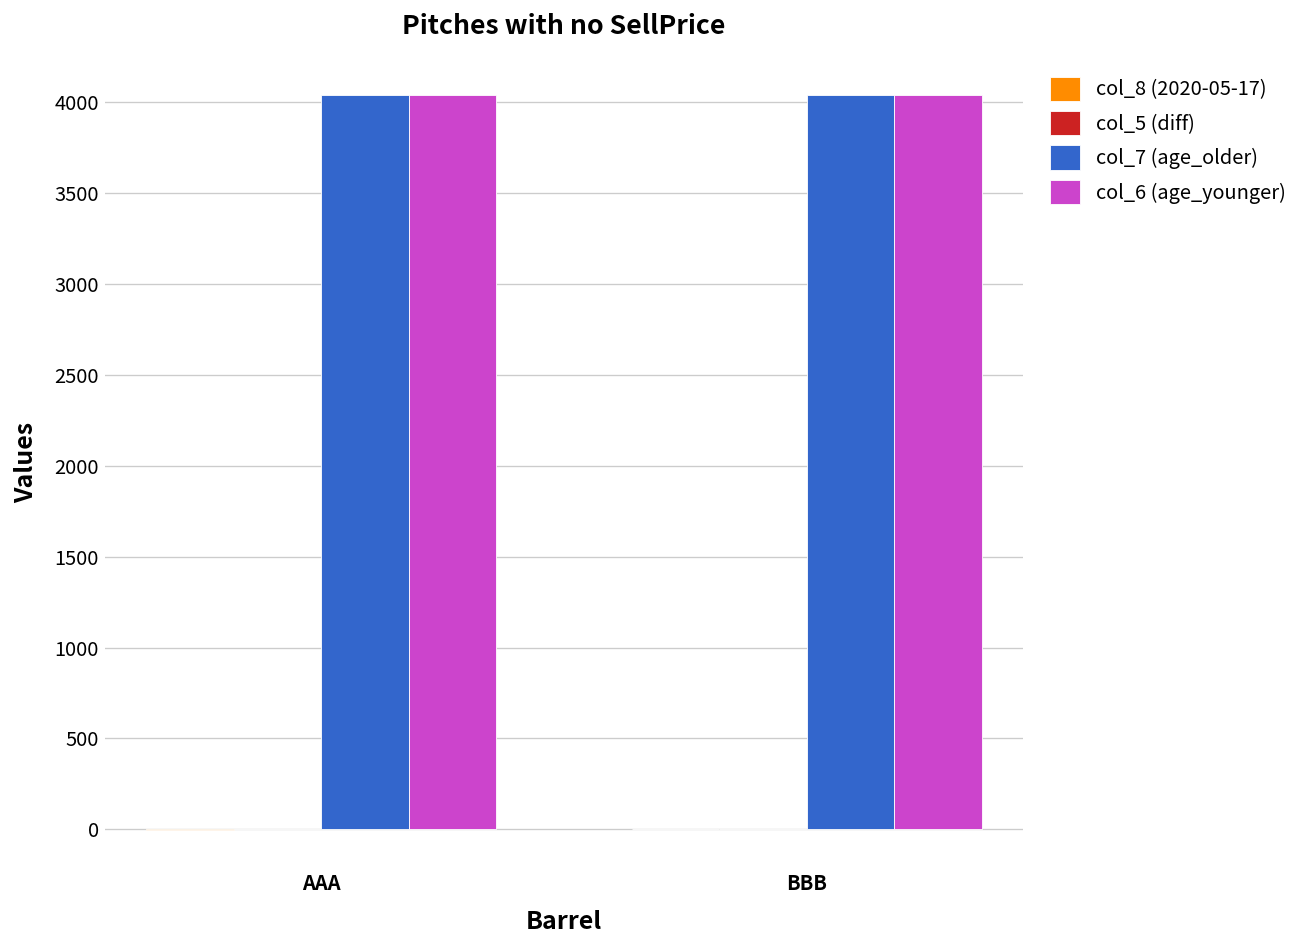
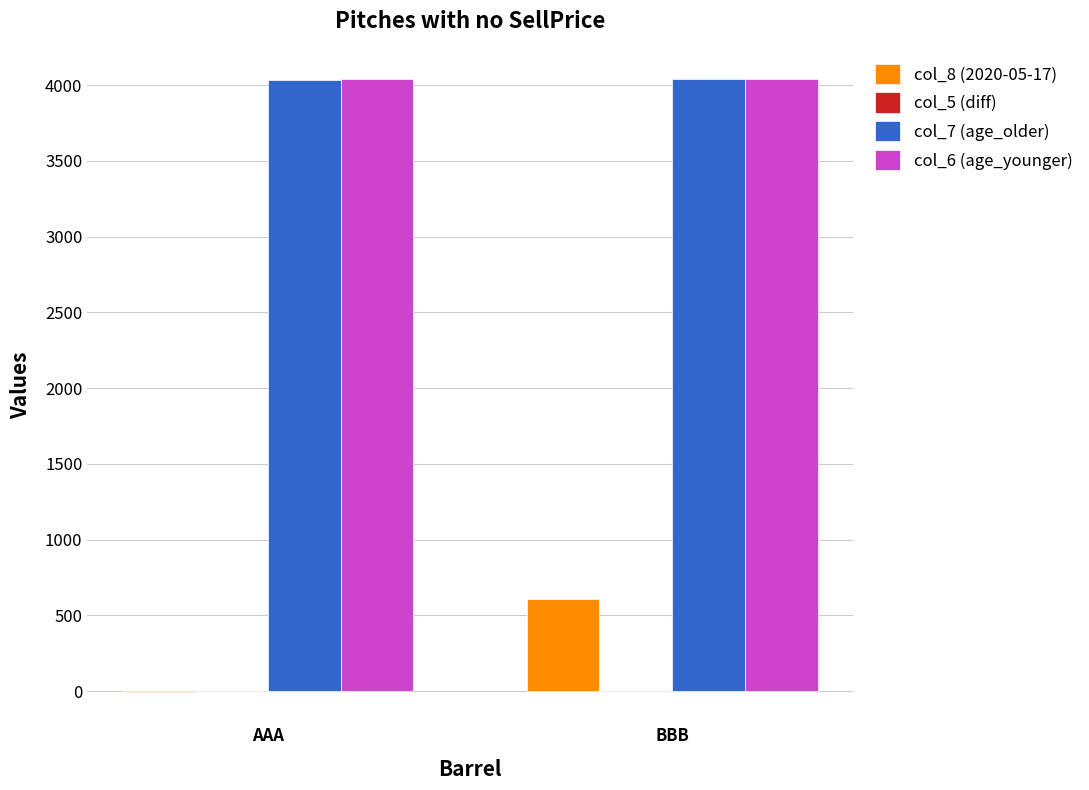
col_8 (2020-05-17), BBB: 0 -> 610
